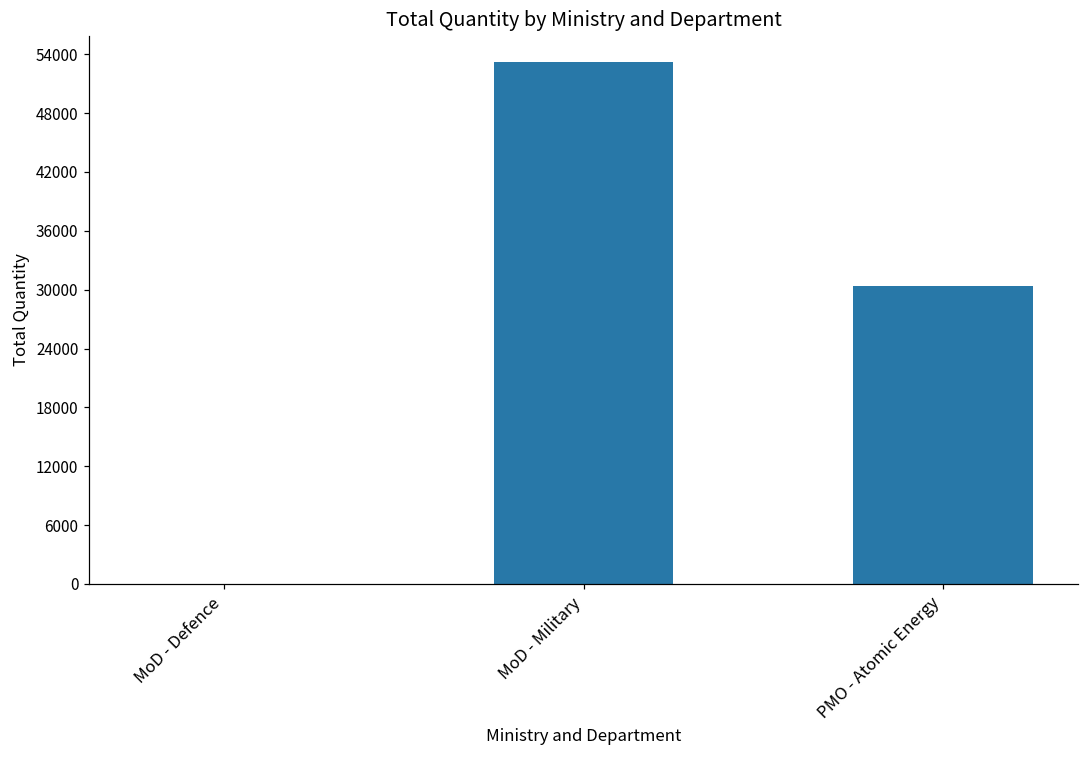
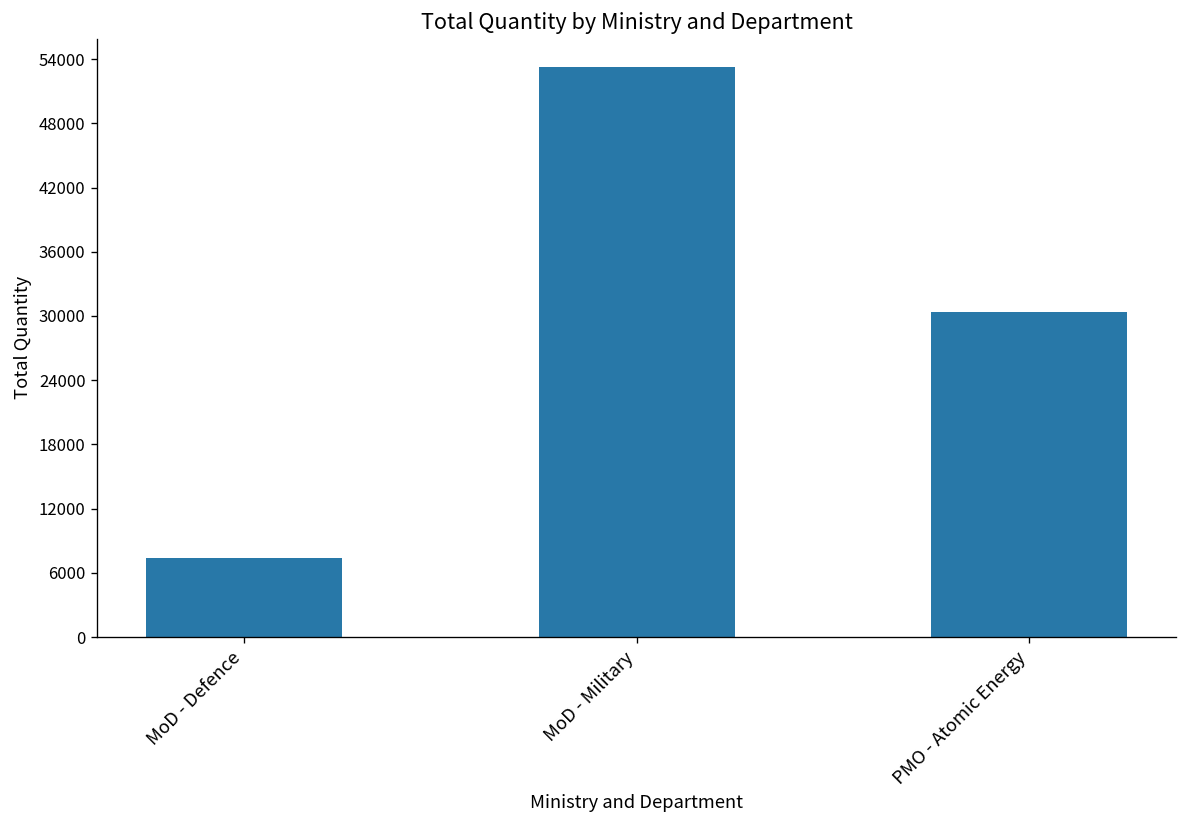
MoD - Defence: 0 -> 7000
